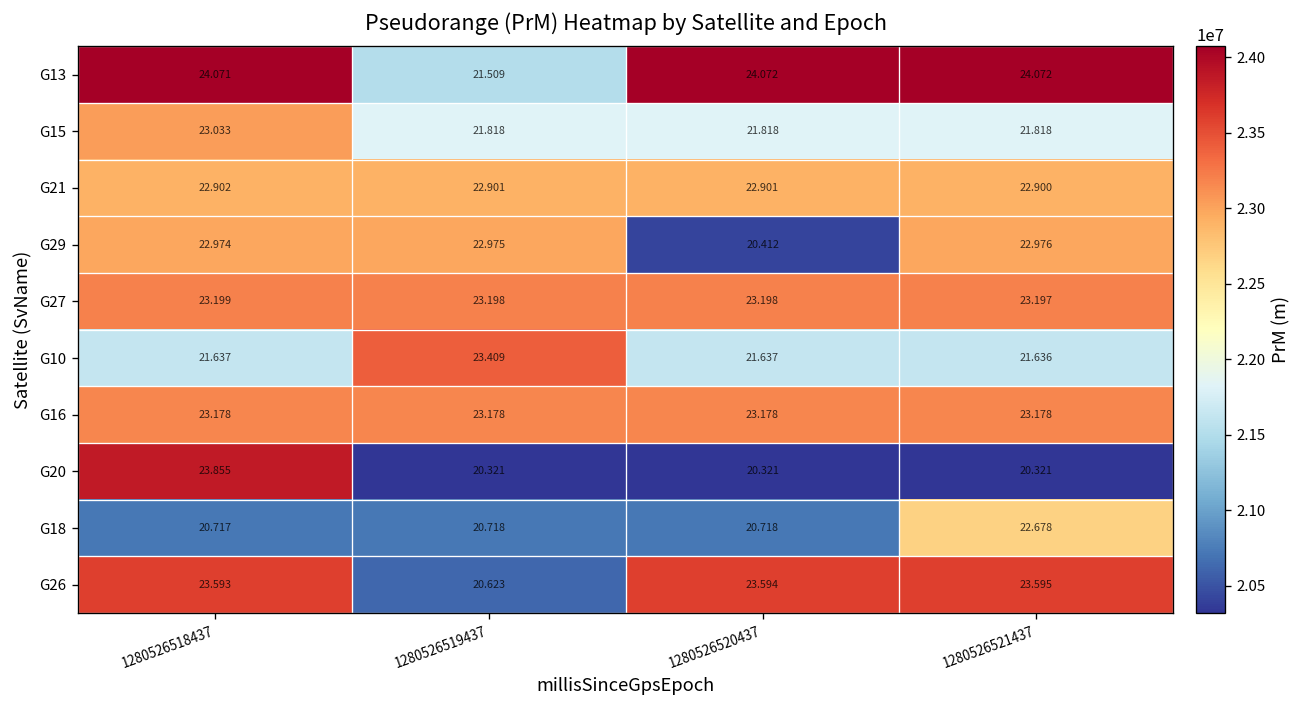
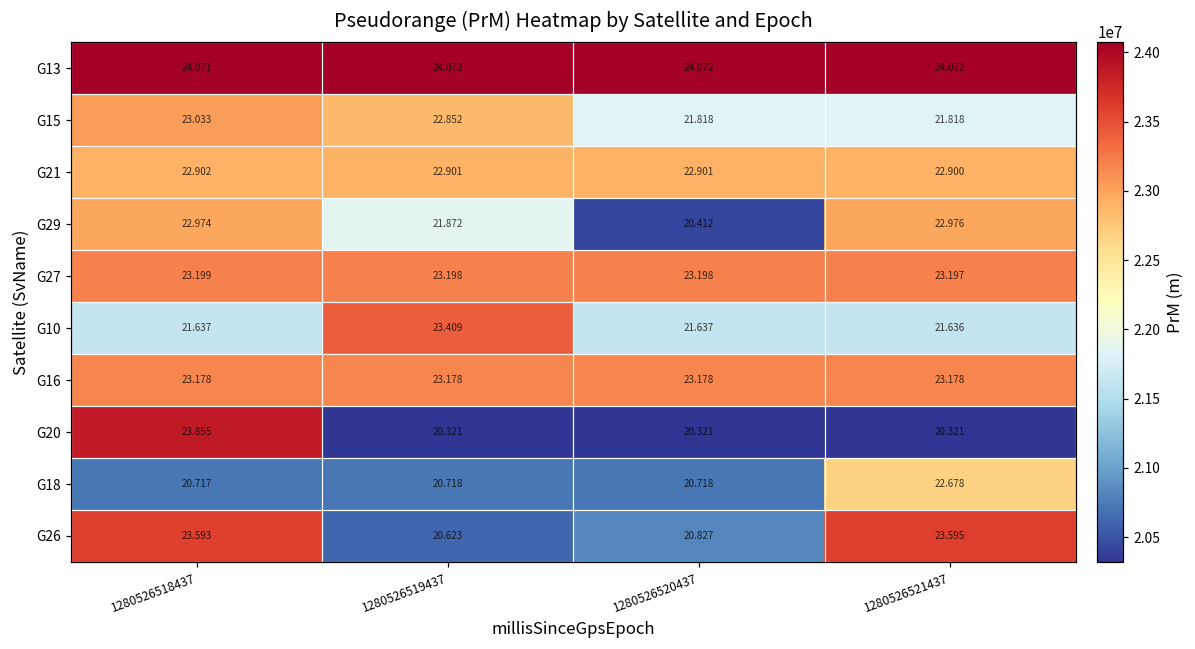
G13, 1280526519437: 21.509 -> 24.072
G15, 1280526519437: 21.818 -> 22.852
G29, 1280526519437: 22.975 -> 21.872
G26, 1280526520437: 23.594 -> 20.827
